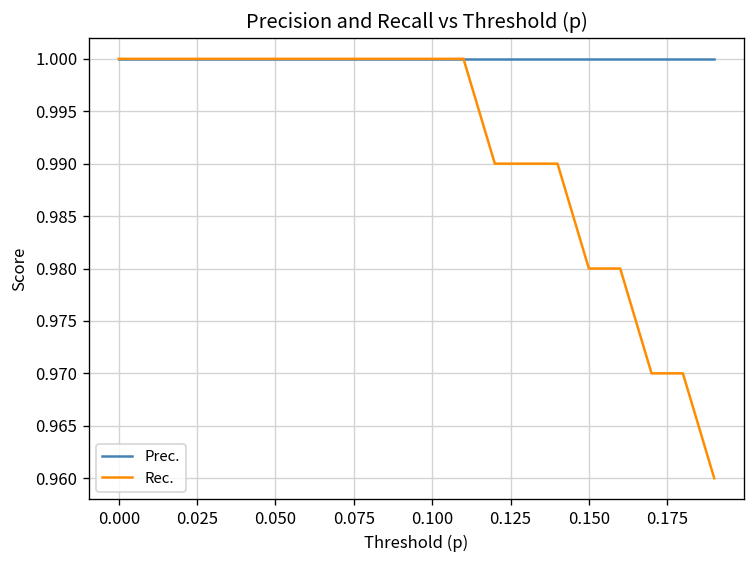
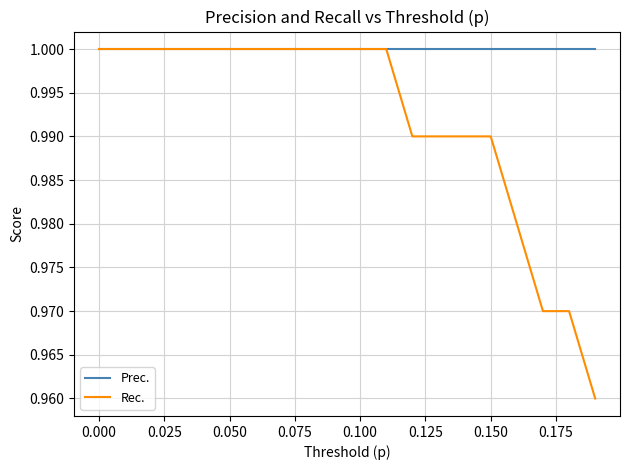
Rec., 0.150: 0.98 -> 0.99
